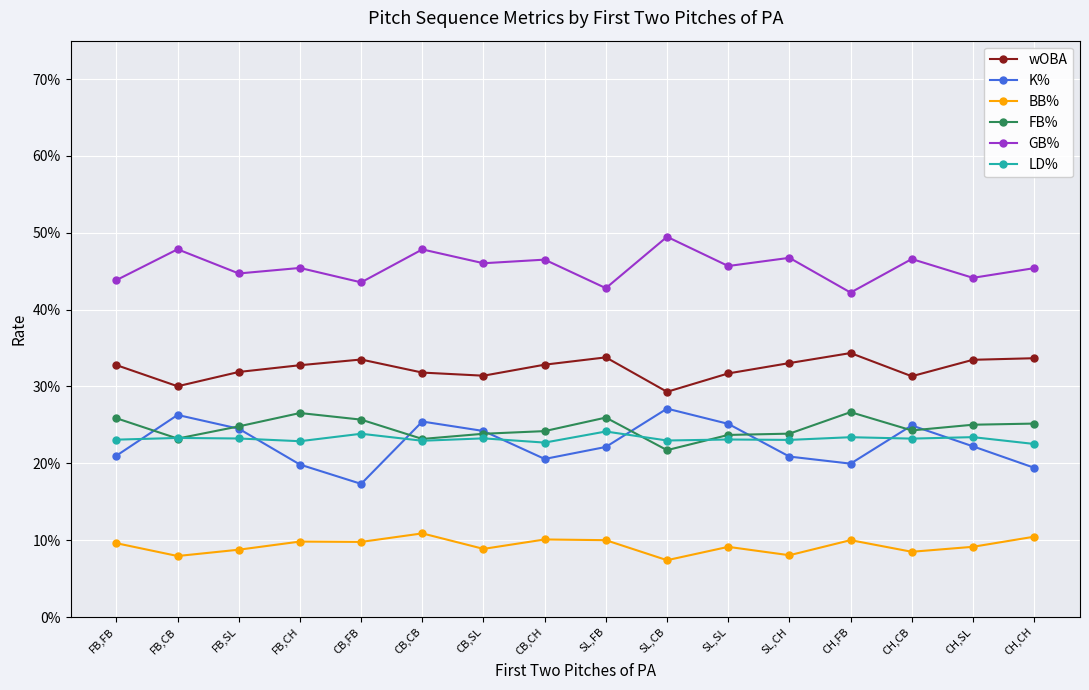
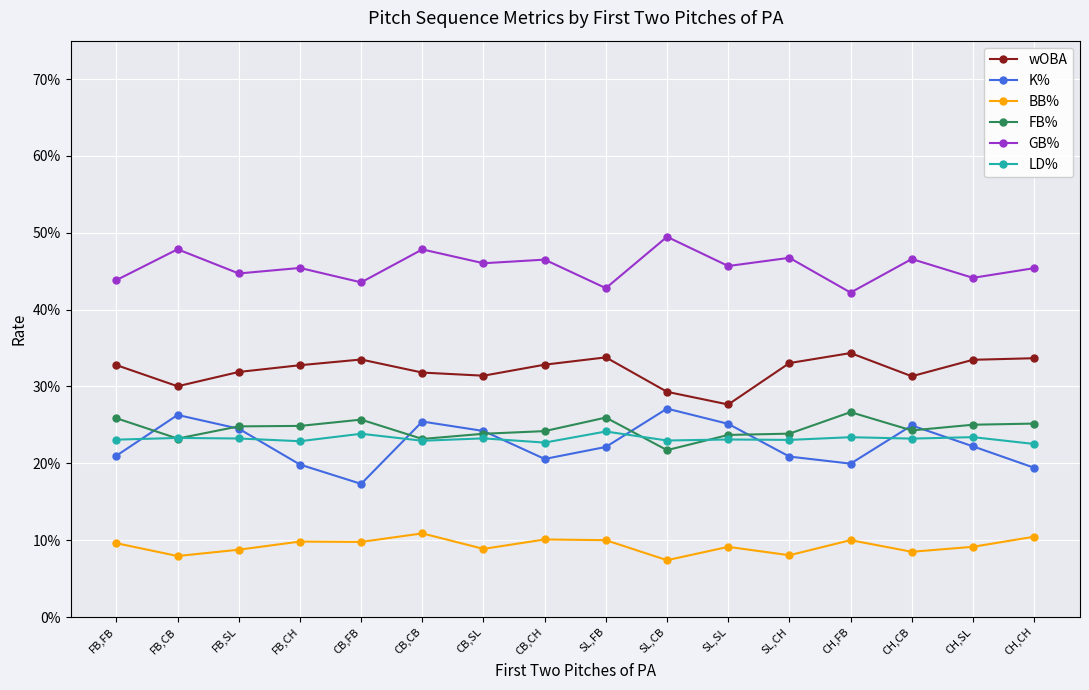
FB%, FB,CH: 27% -> 25%
wOBA, SL,SL: 32% -> 28%
